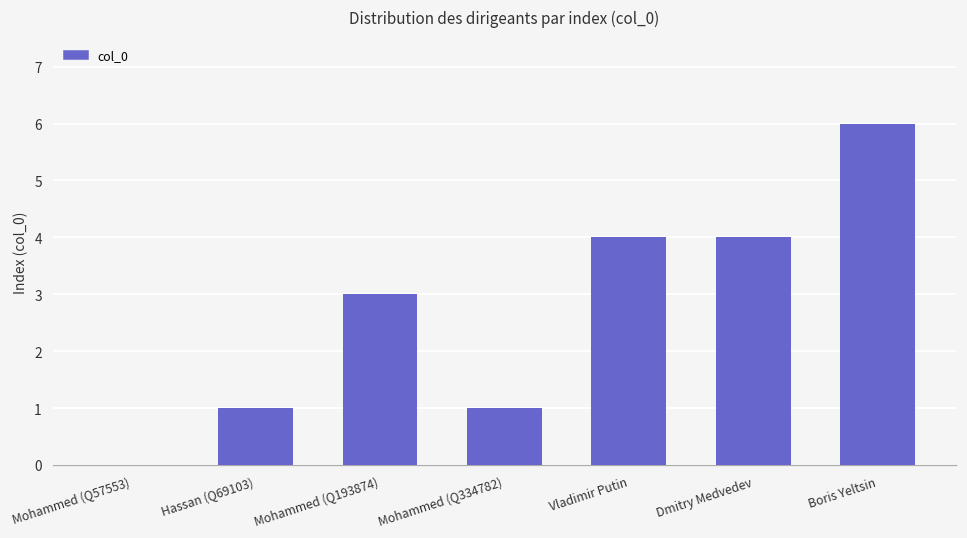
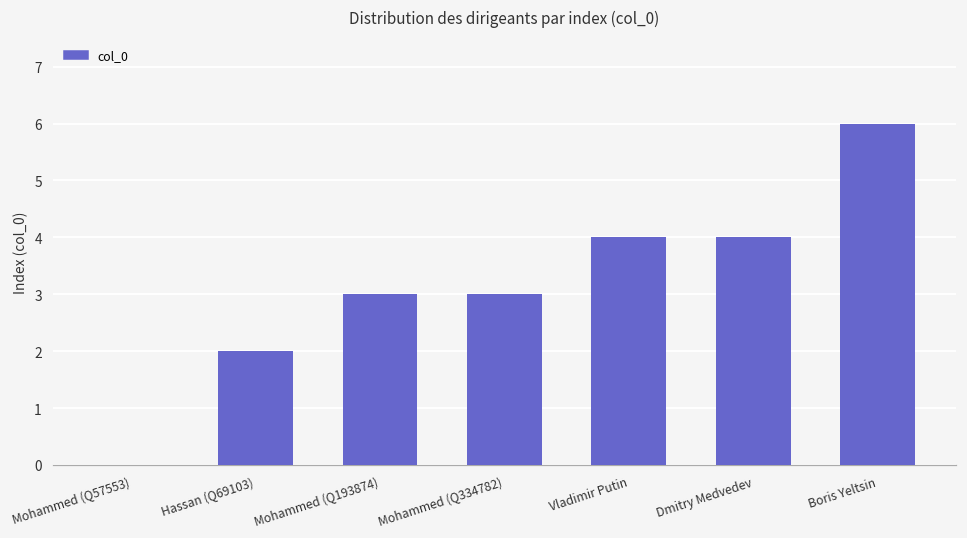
Hassan (Q69103): 1 -> 2
Mohammed (Q334782): 1 -> 3
